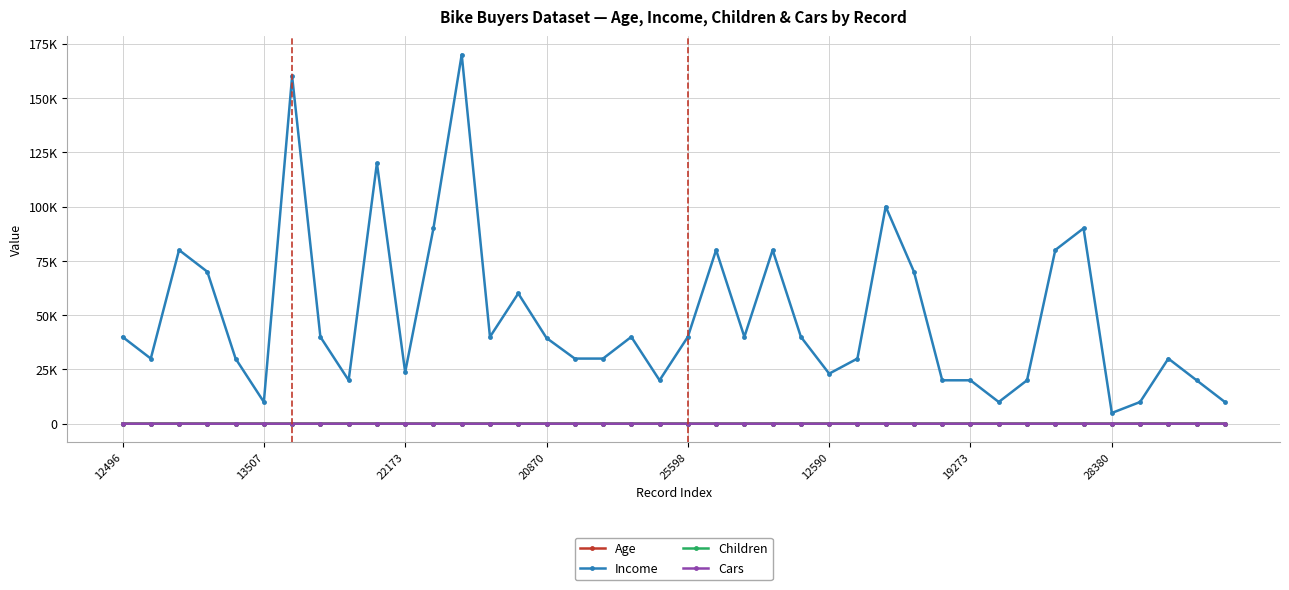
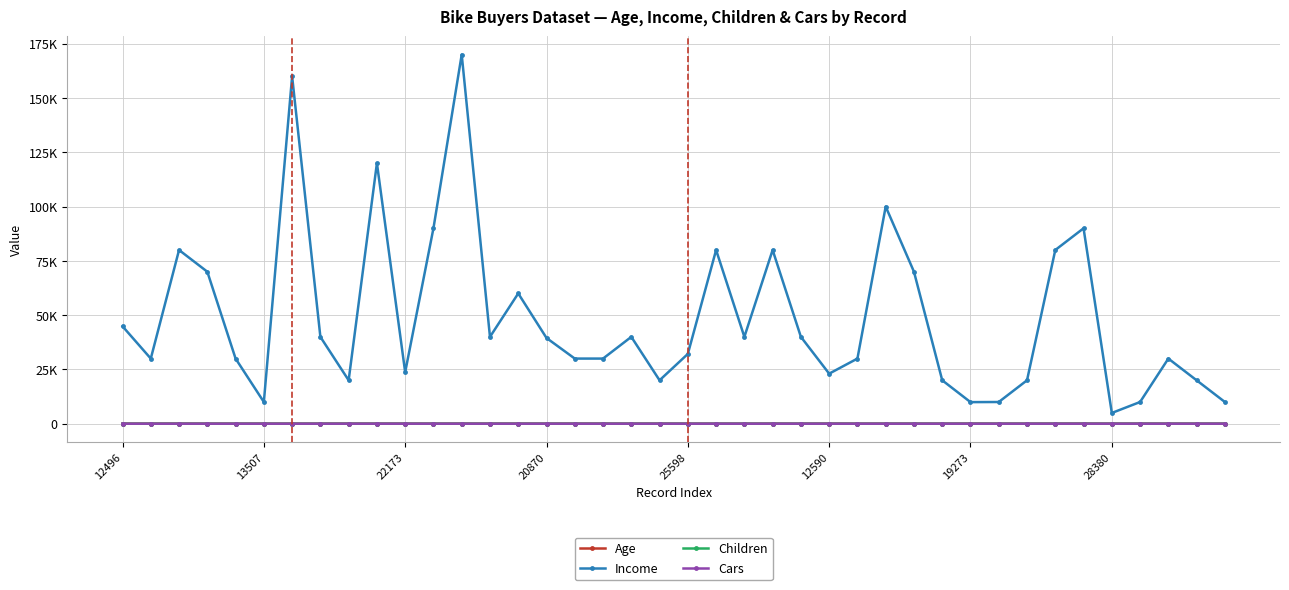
Income, 12496: 40000 -> 45000
Income, 25598: 40000 -> 32000
Income, 19273: 20000 -> 10000
